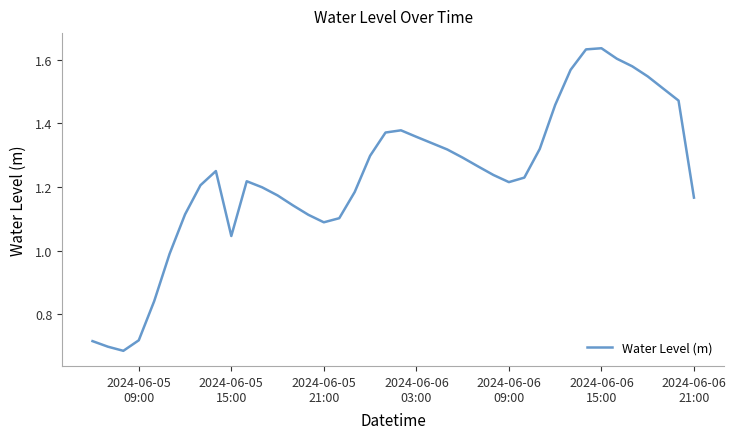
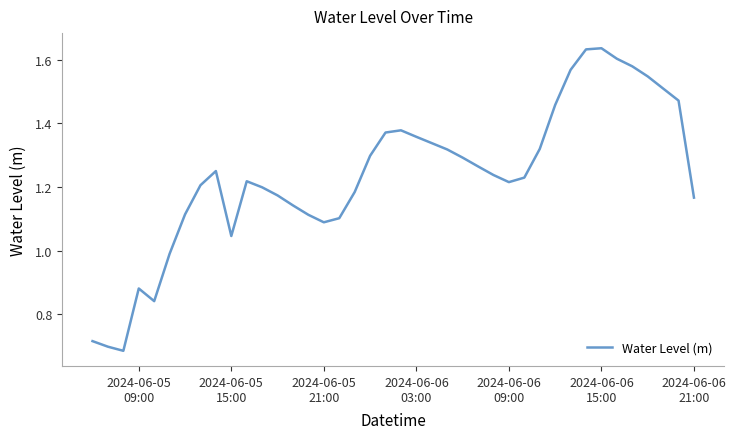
2024-06-05 09:00: 0.72 -> 0.88
